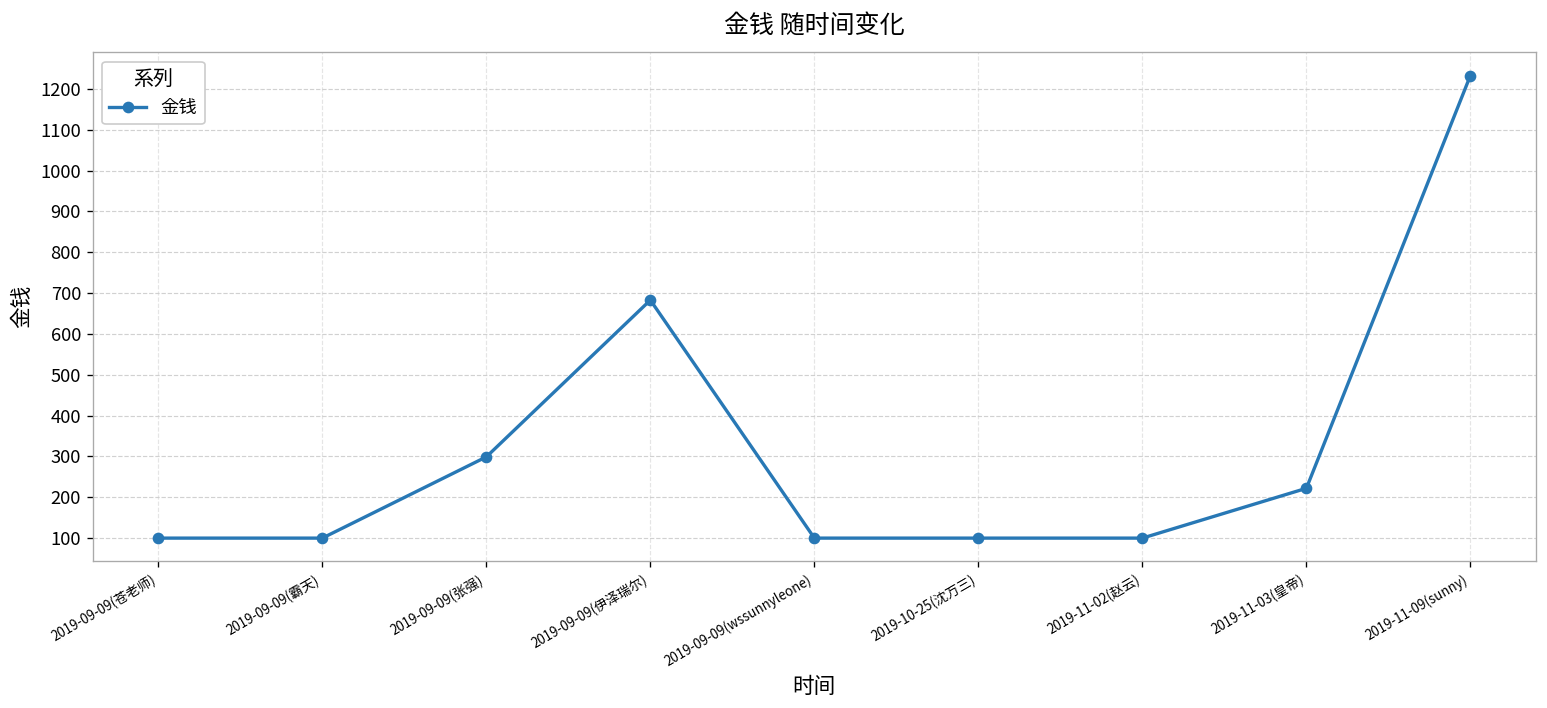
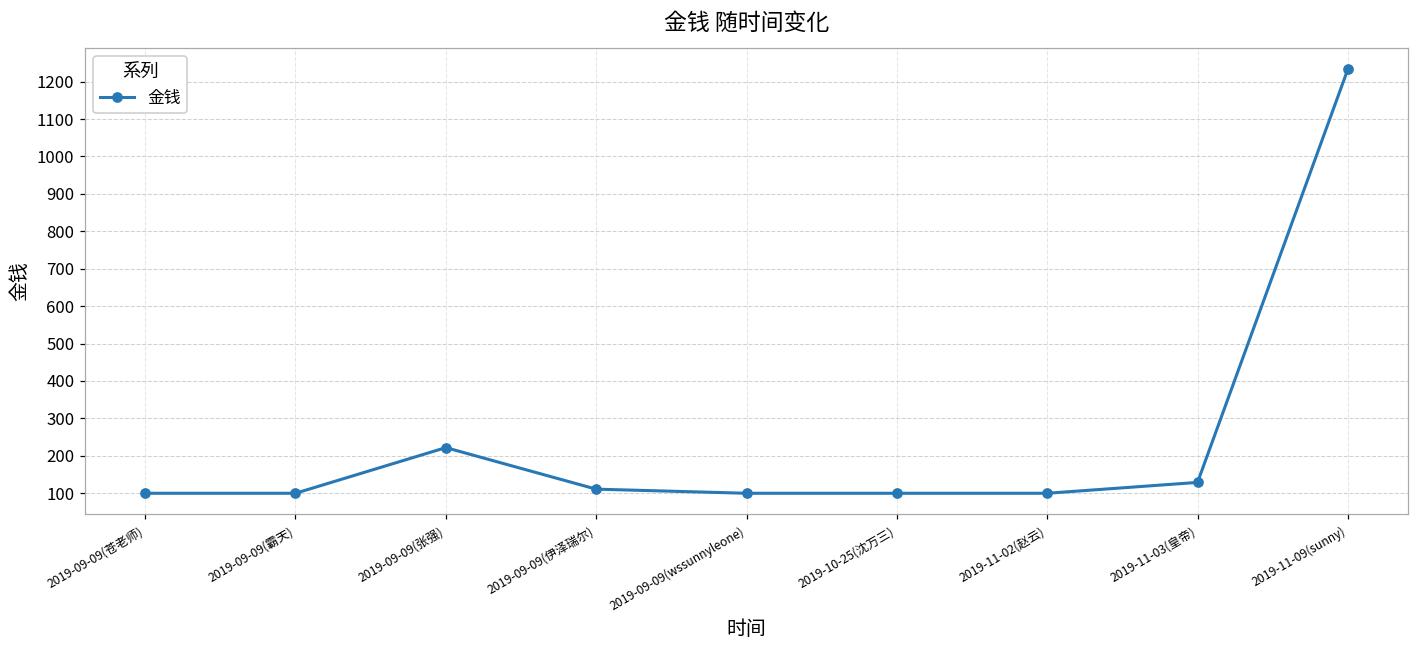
2019-09-09(张强): 300 -> 220
2019-09-09(伊泽瑞尔): 680 -> 110
2019-11-03(皇帝): 220 -> 130
